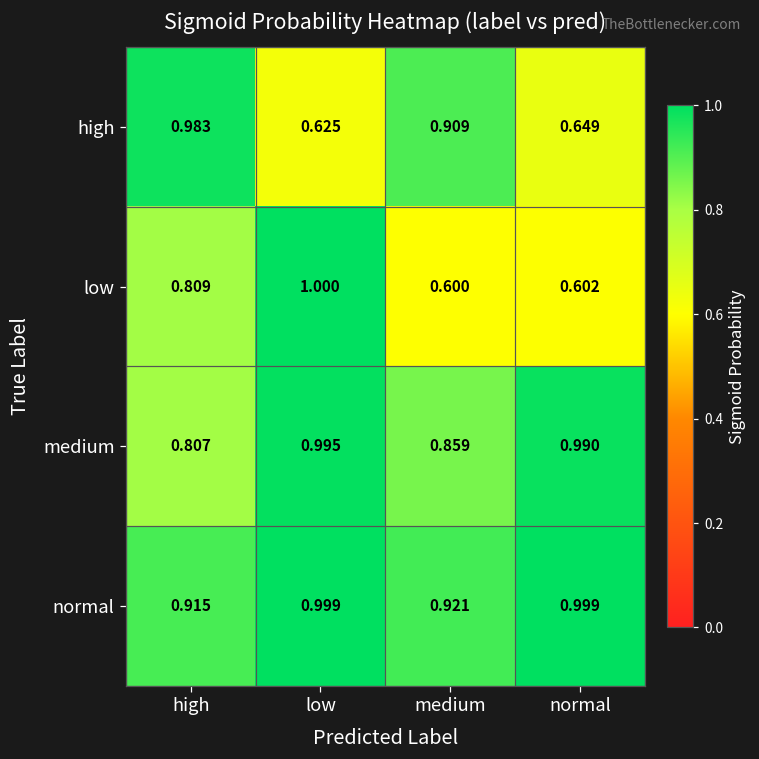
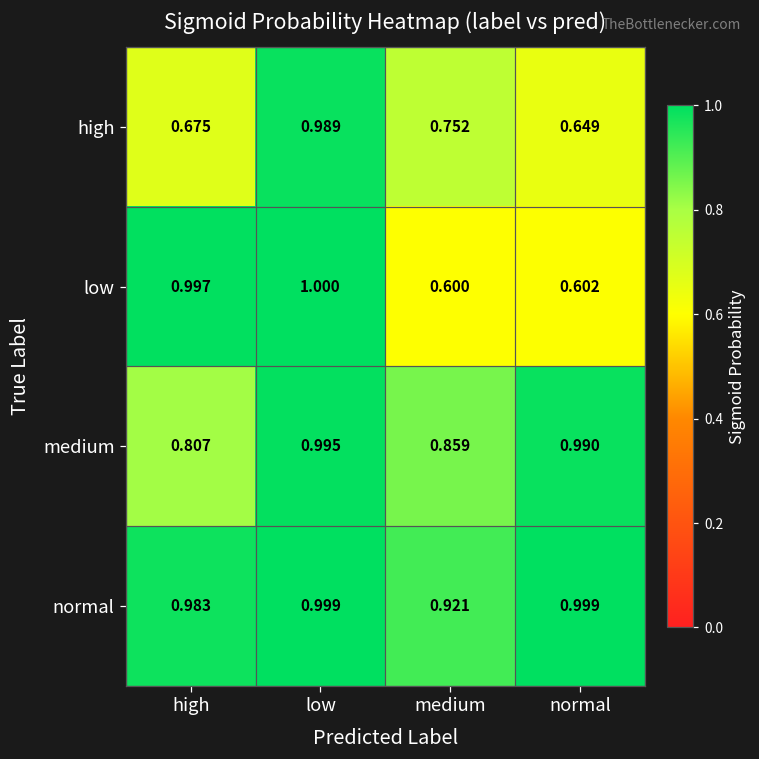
high, high: 0.983 -> 0.675
high, low: 0.625 -> 0.989
high, medium: 0.909 -> 0.752
low, high: 0.809 -> 0.997
normal, high: 0.915 -> 0.983
